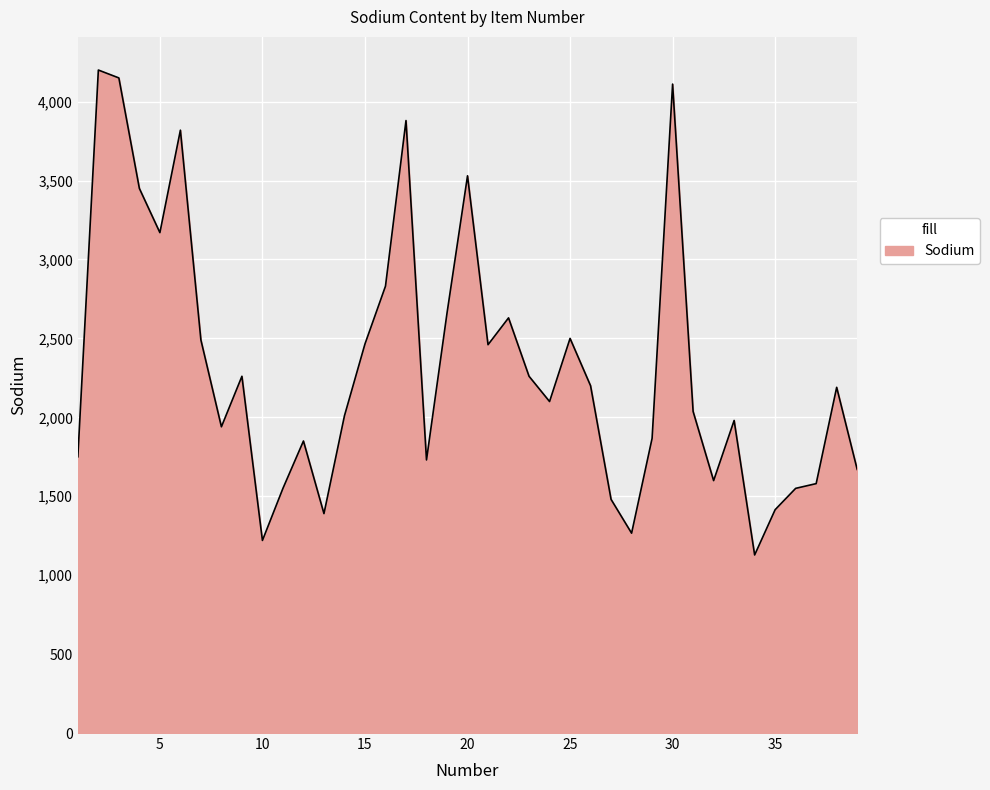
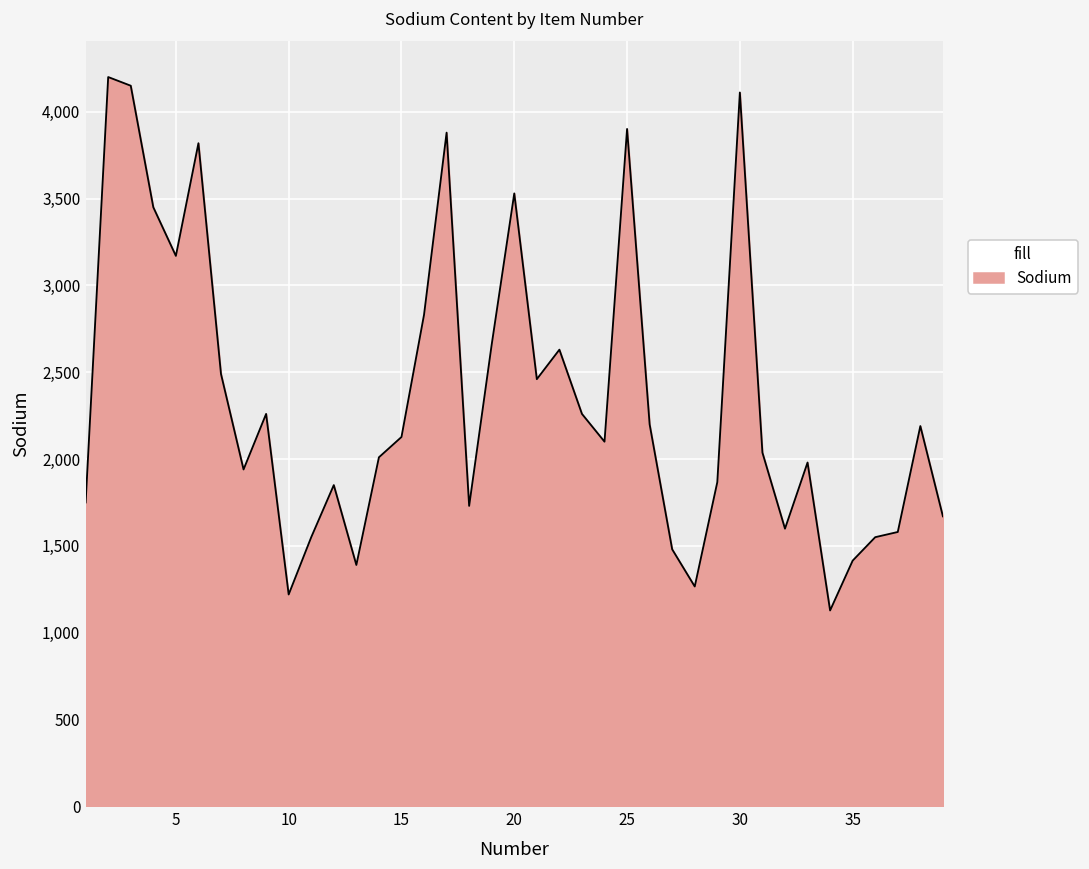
15: 2,470 -> 2,130
25: 2,500 -> 3,900
